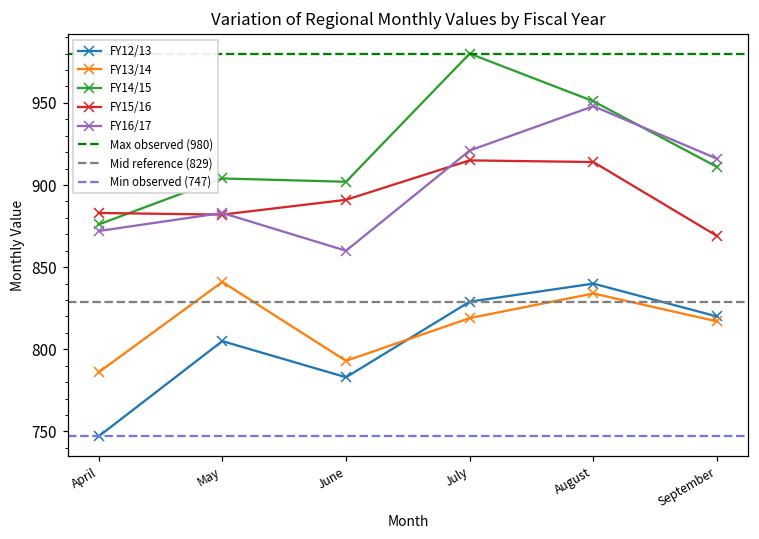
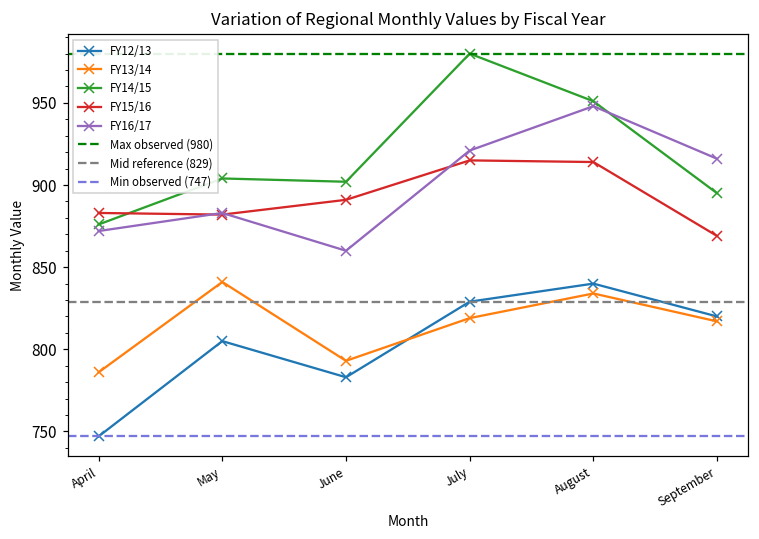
FY14/15, September: 911 -> 895
